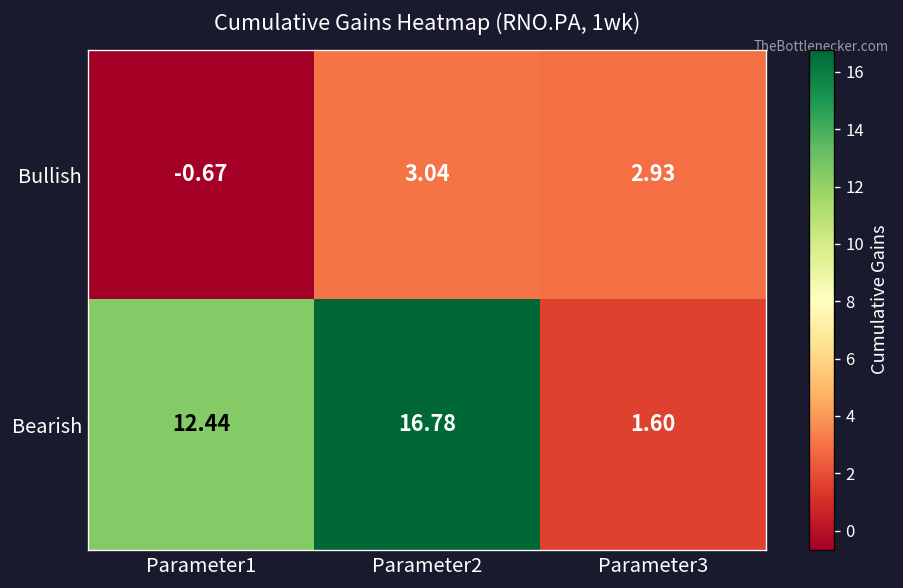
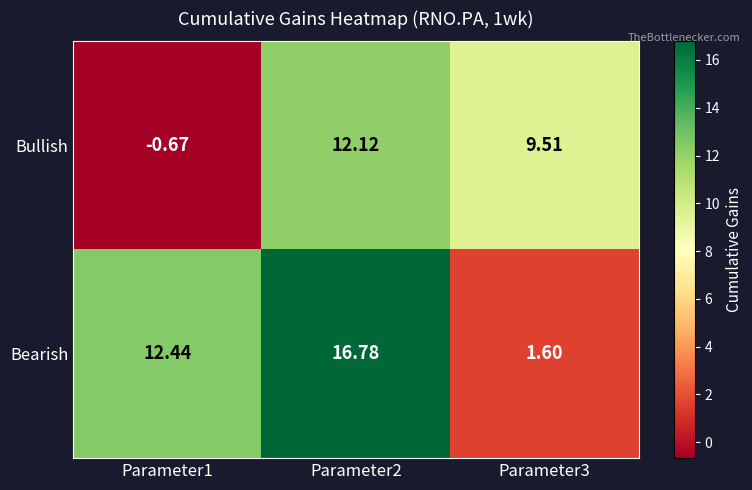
Bullish, Parameter2: 3.04 -> 12.12
Bullish, Parameter3: 2.93 -> 9.51
